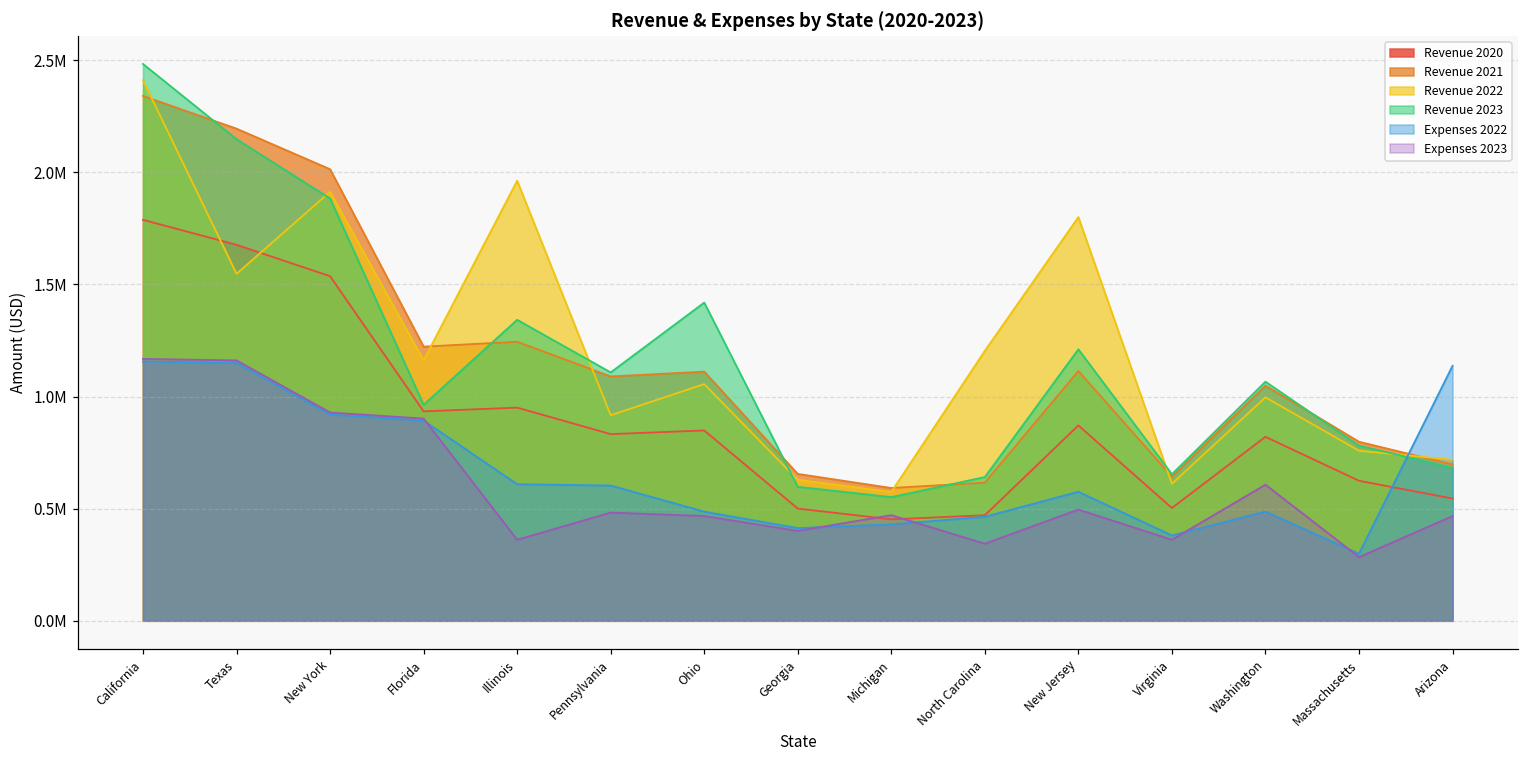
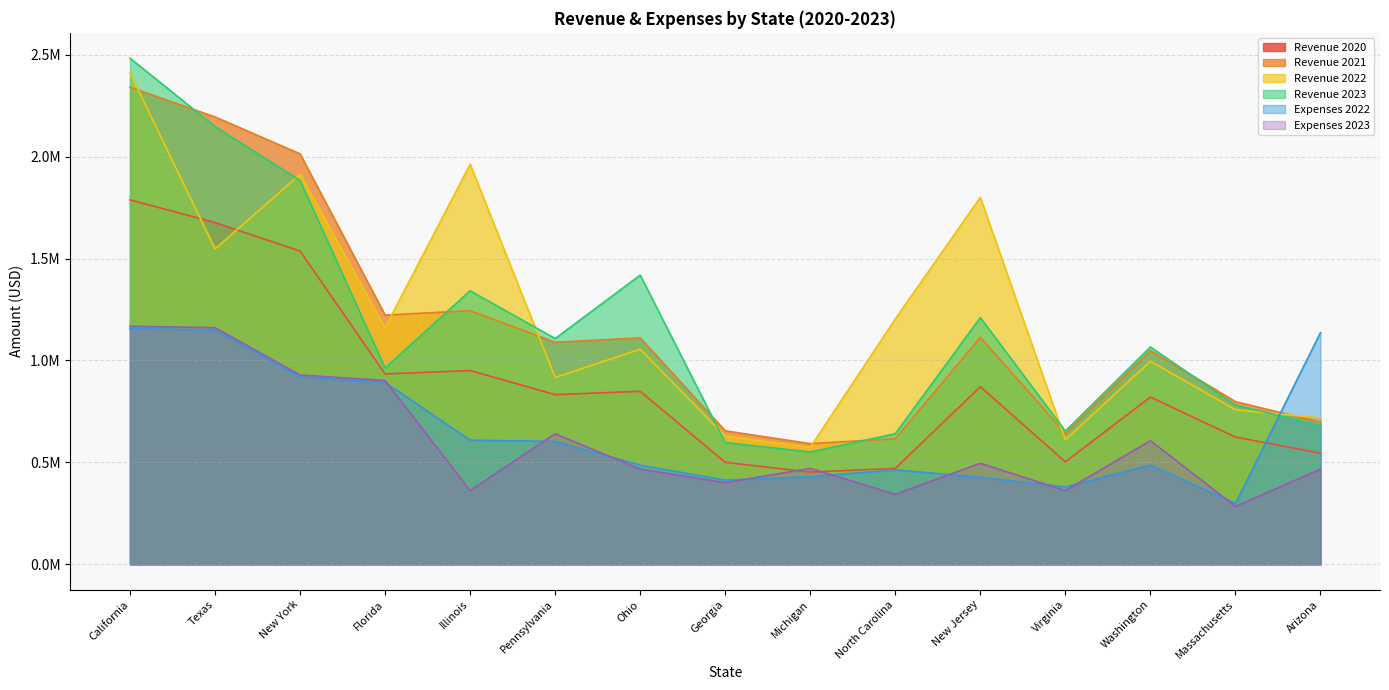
Expenses 2023, Pennsylvania: 480000 -> 640000
Expenses 2022, New Jersey: 580000 -> 430000
